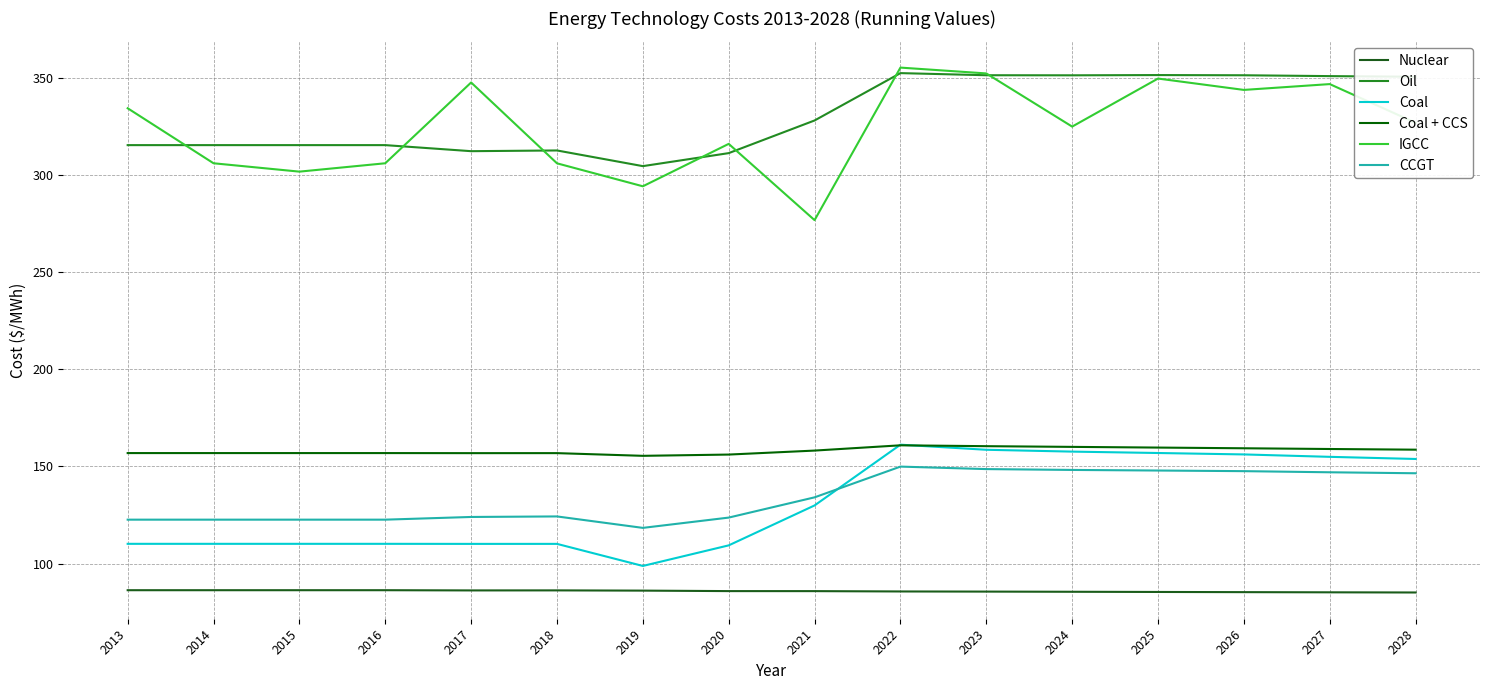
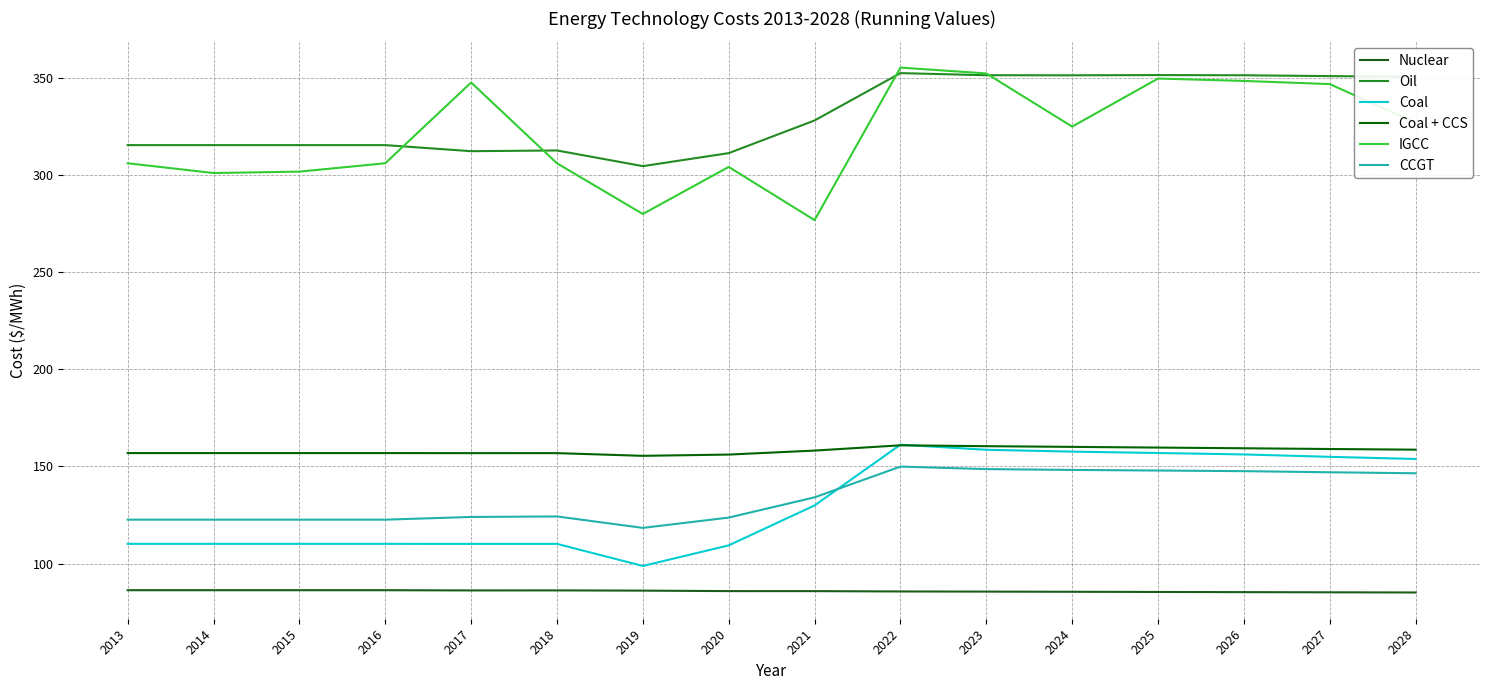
IGCC, 2013: 334 -> 306
IGCC, 2014: 306 -> 301
IGCC, 2019: 294 -> 280
IGCC, 2020: 316 -> 304
IGCC, 2026: 344 -> 349
